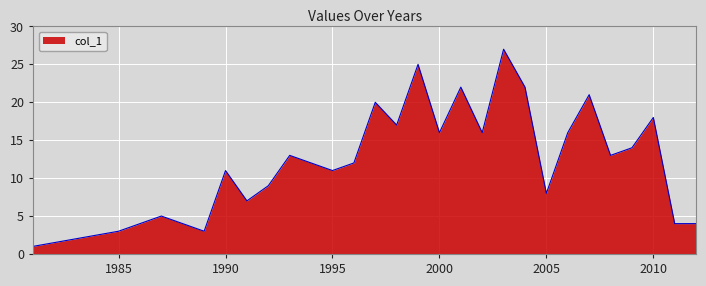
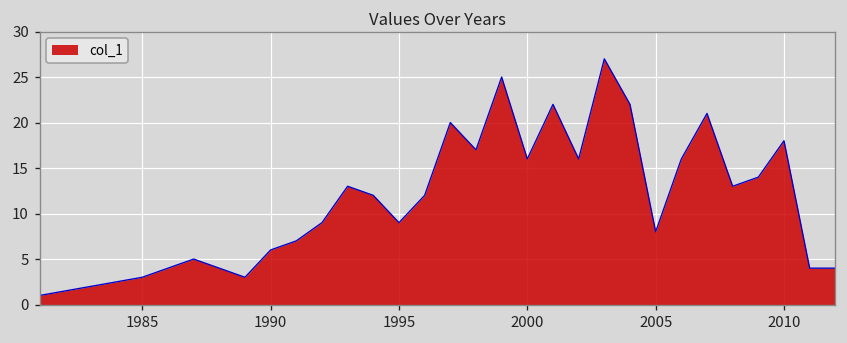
1990: 11 -> 6
1995: 11 -> 9
